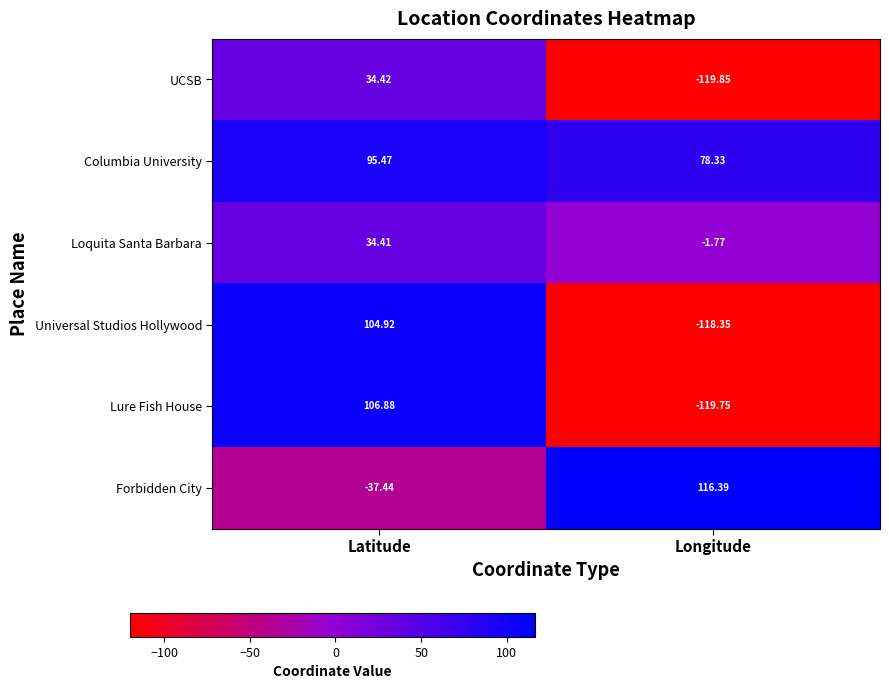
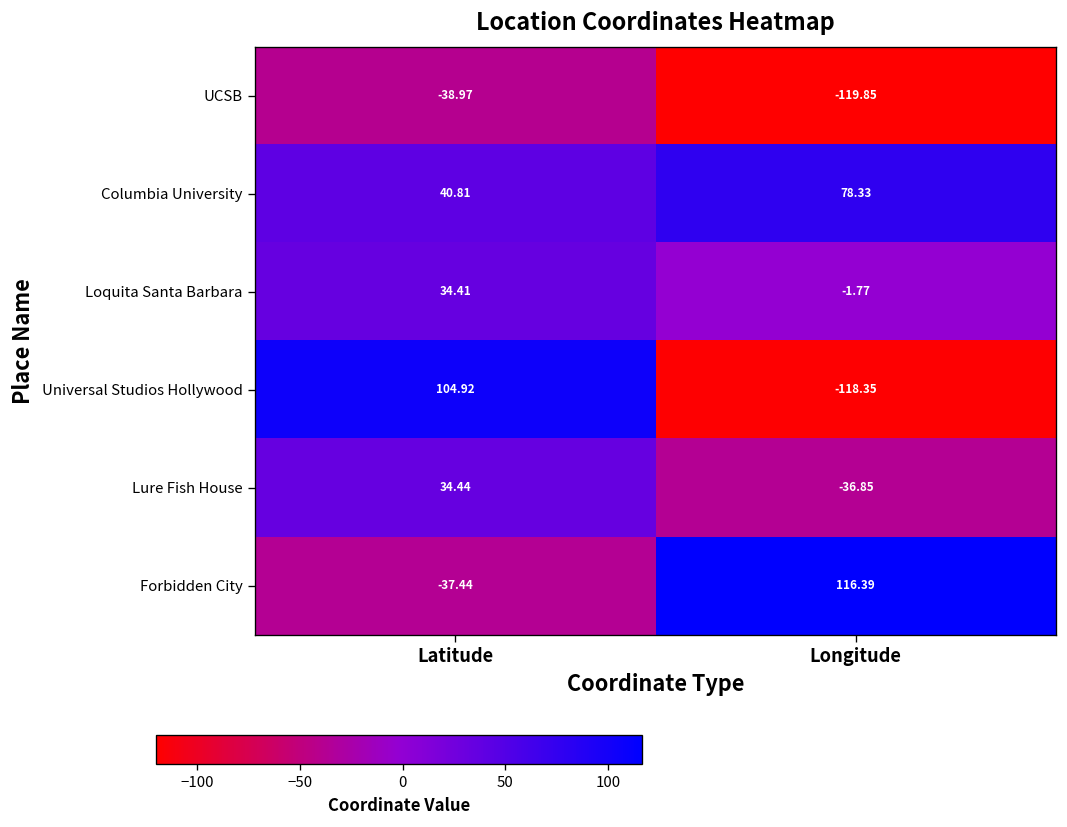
UCSB, Latitude: 34.42 -> -38.97
Columbia University, Latitude: 95.47 -> 40.81
Lure Fish House, Latitude: 106.88 -> 34.44
Lure Fish House, Longitude: -119.75 -> -36.85
